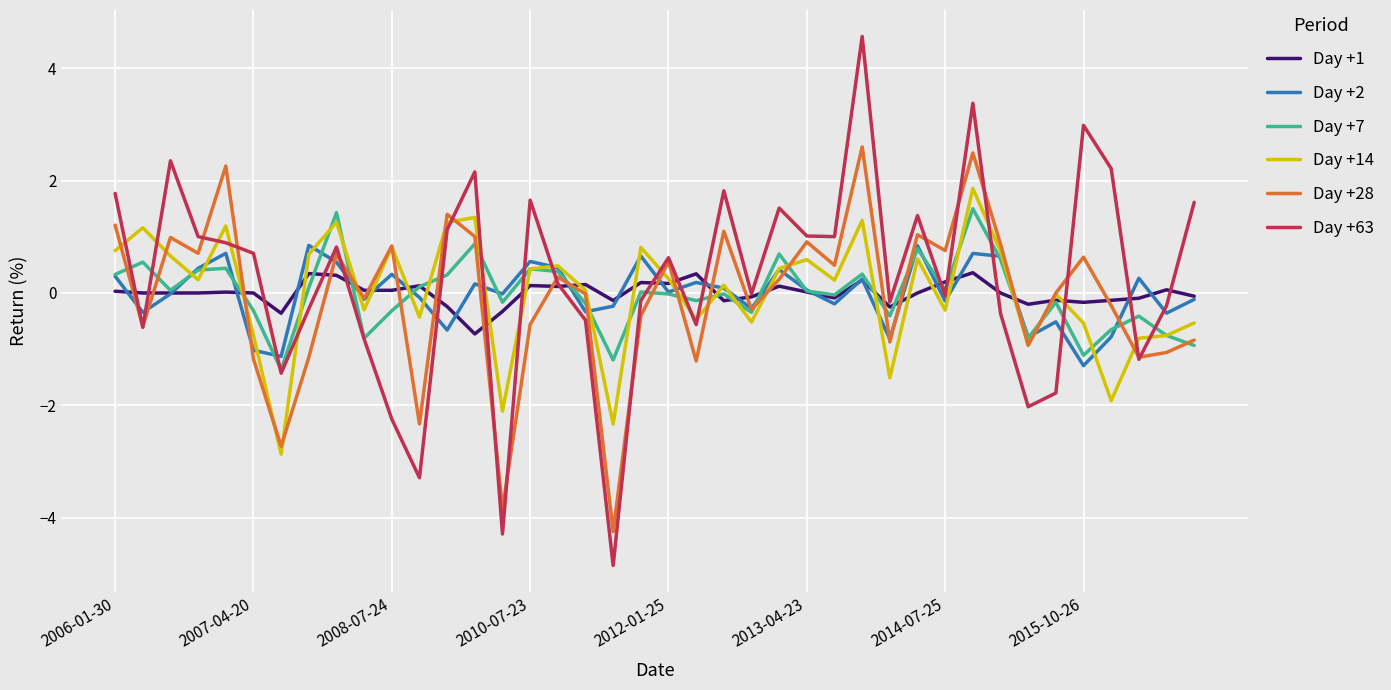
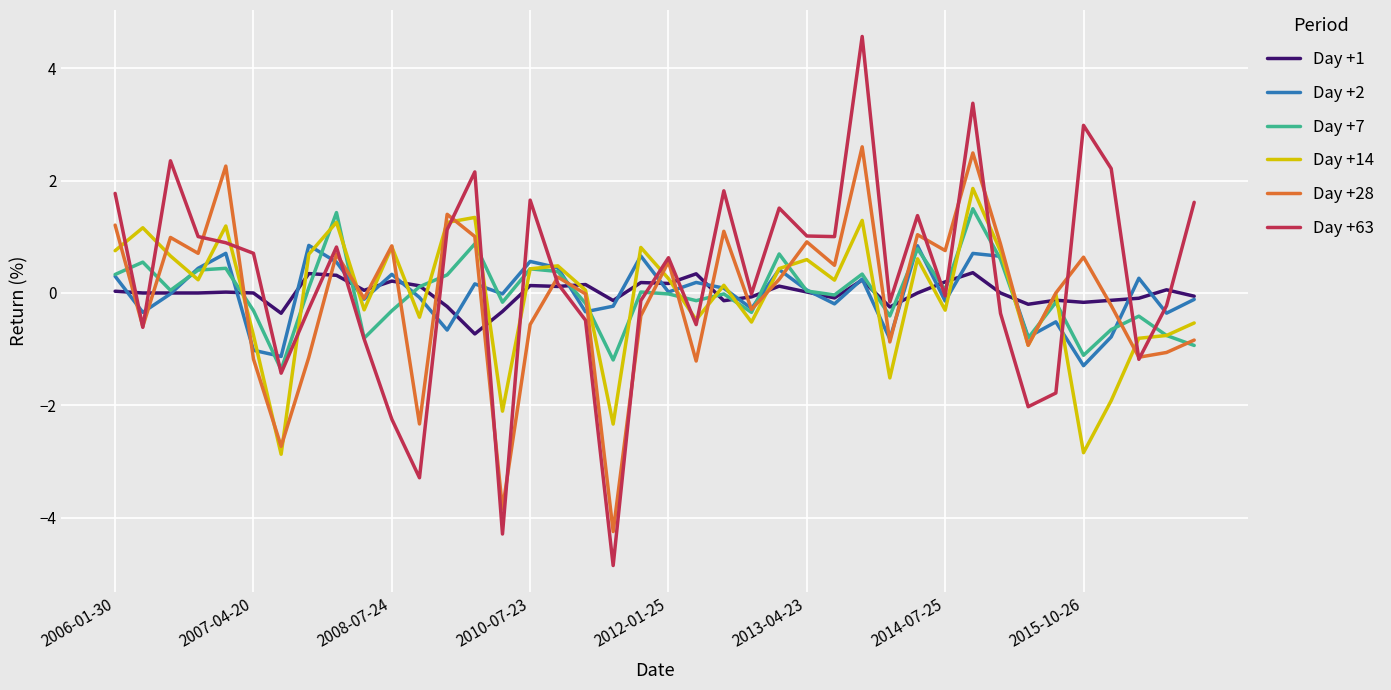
Day +1, 2008-07-24: 0.0 -> 0.2
Day +14, 2015-10-26: -0.5 -> -2.8
